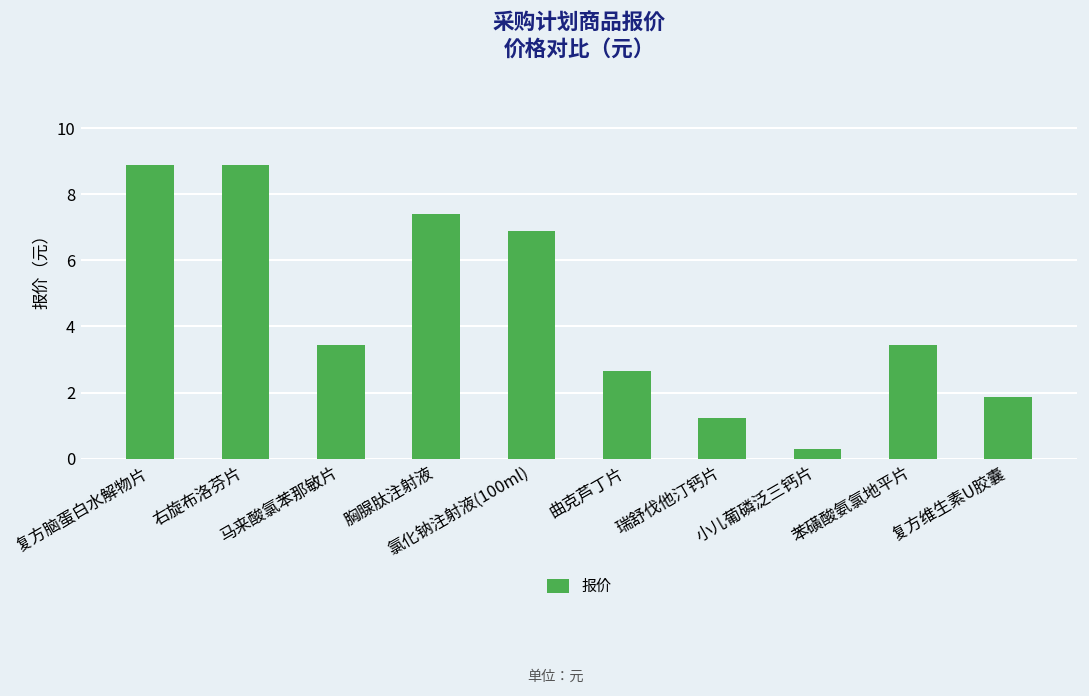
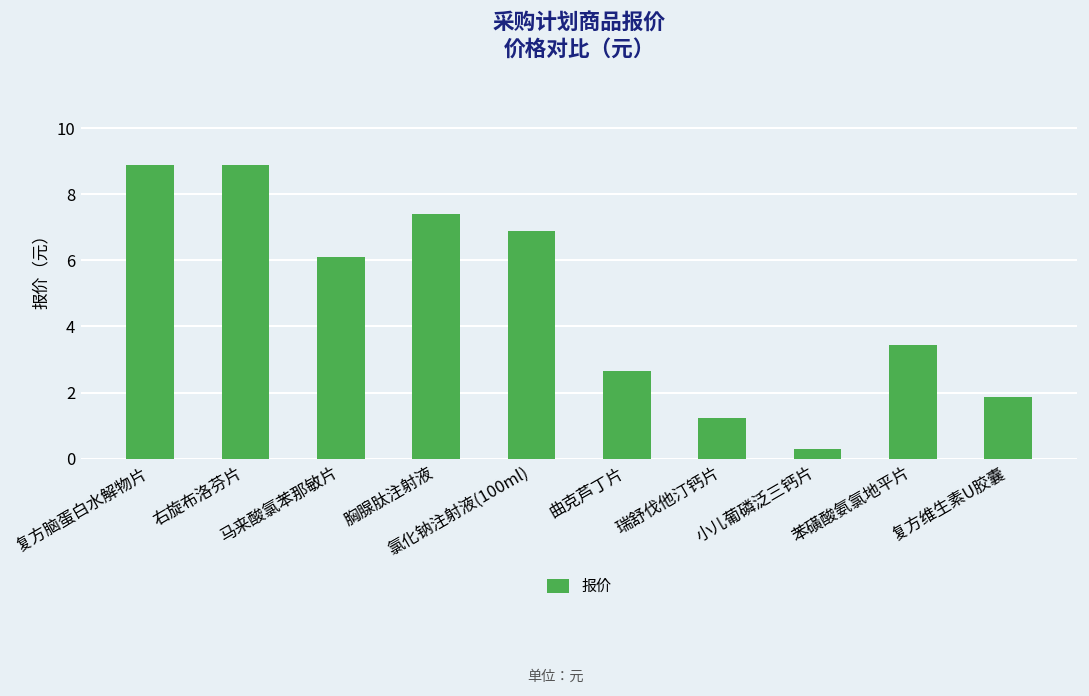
马来酸氯苯那敏片: 3.5 -> 6.1
